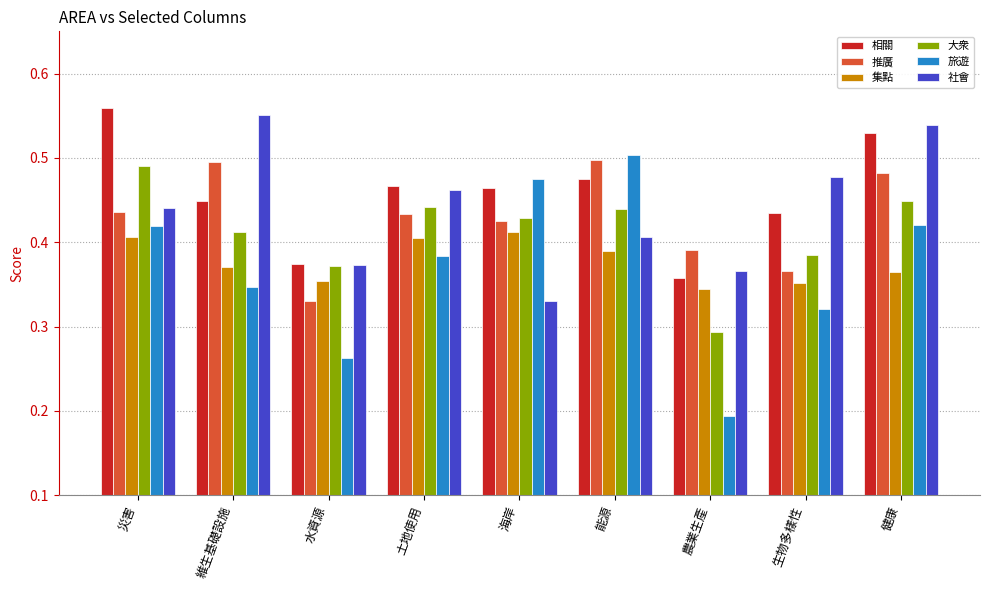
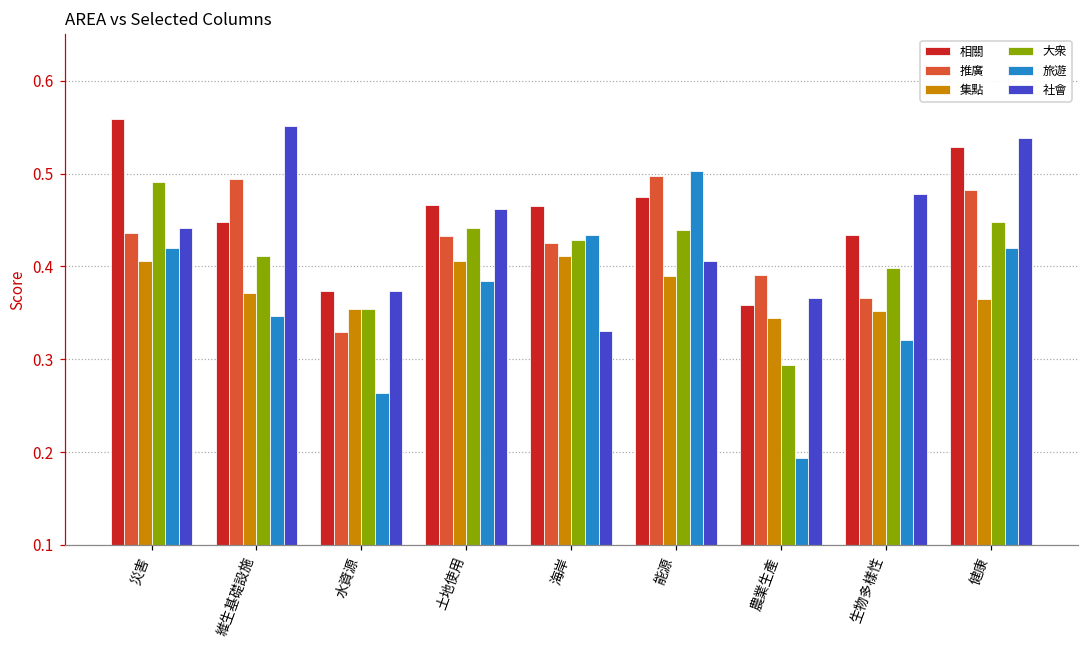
大衆, 水資源: 0.37 -> 0.35
旅遊, 海岸: 0.47 -> 0.43
大衆, 生物多樣性: 0.38 -> 0.40
